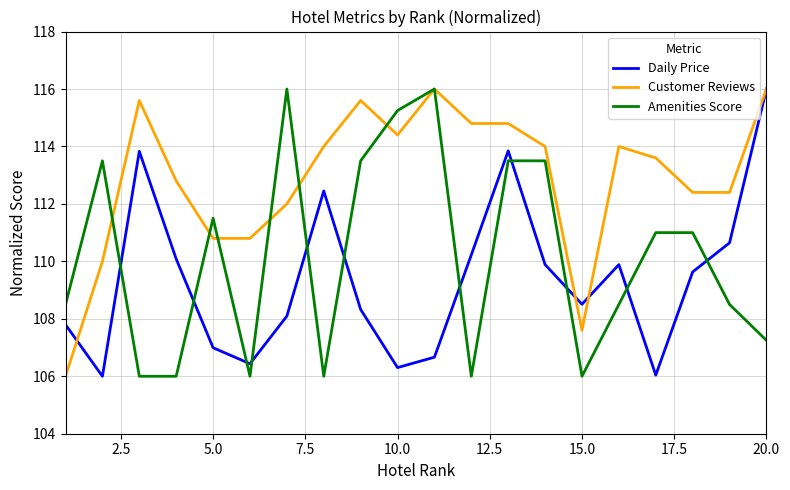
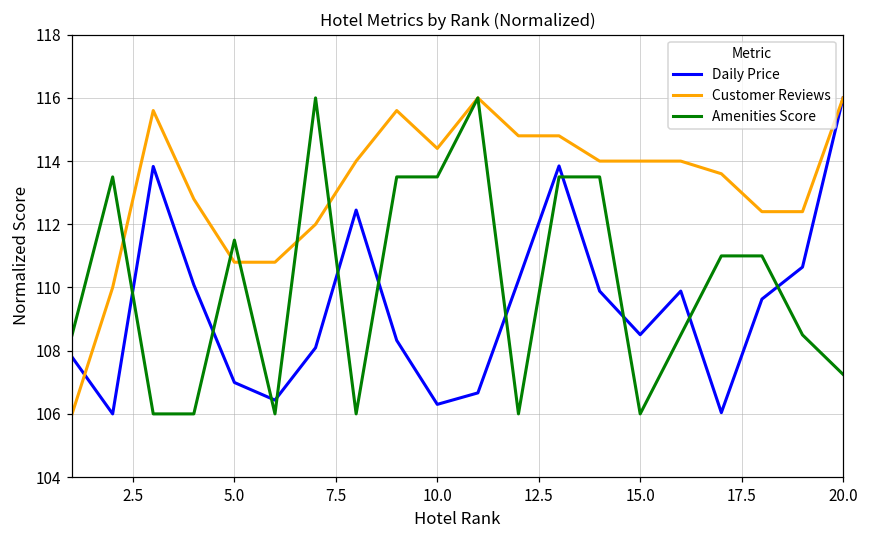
Amenities Score, 10.0: 115.3 -> 113.5
Customer Reviews, 15.0: 107.6 -> 114.0
